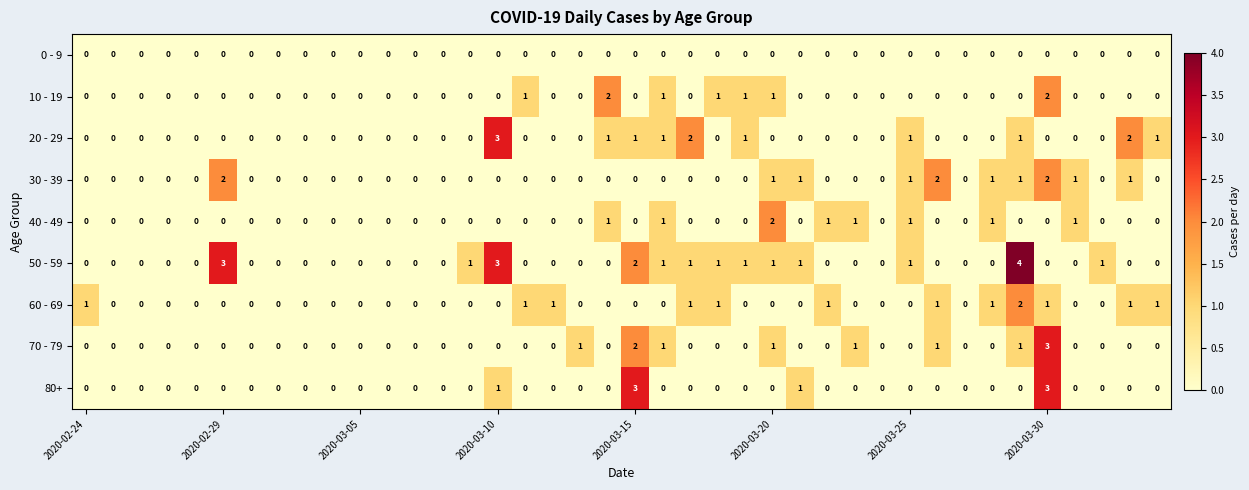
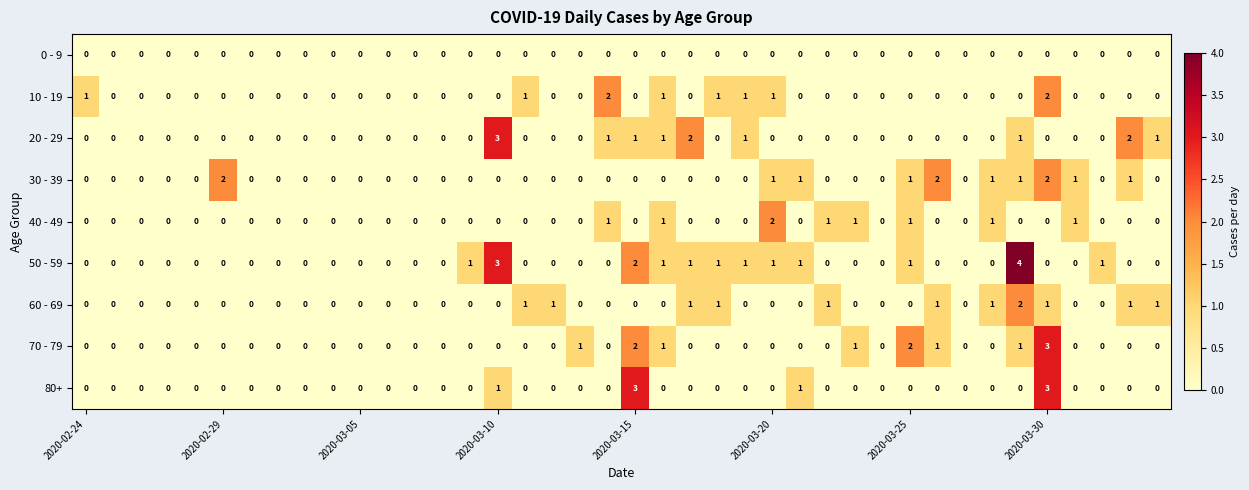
10 - 19, 2020-02-24: 0 -> 1
20 - 29, 2020-03-25: 1 -> 0
50 - 59, 2020-02-29: 3 -> 0
60 - 69, 2020-02-24: 1 -> 0
70 - 79, 2020-03-20: 1 -> 0
70 - 79, 2020-03-25: 0 -> 2
